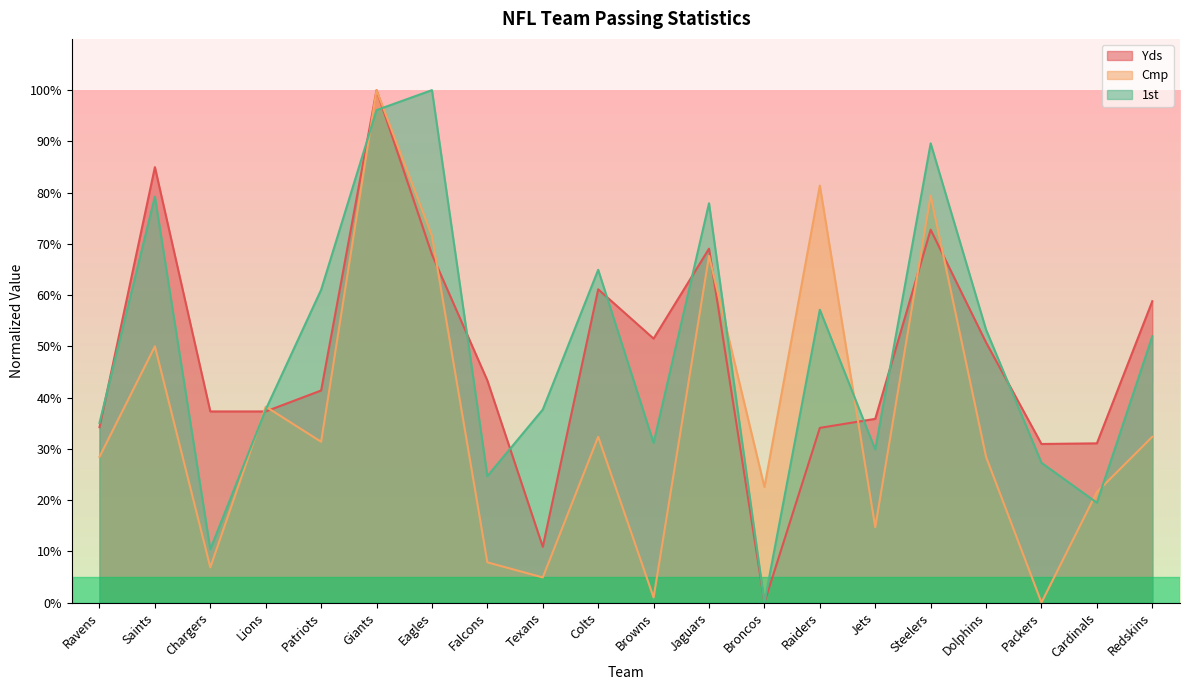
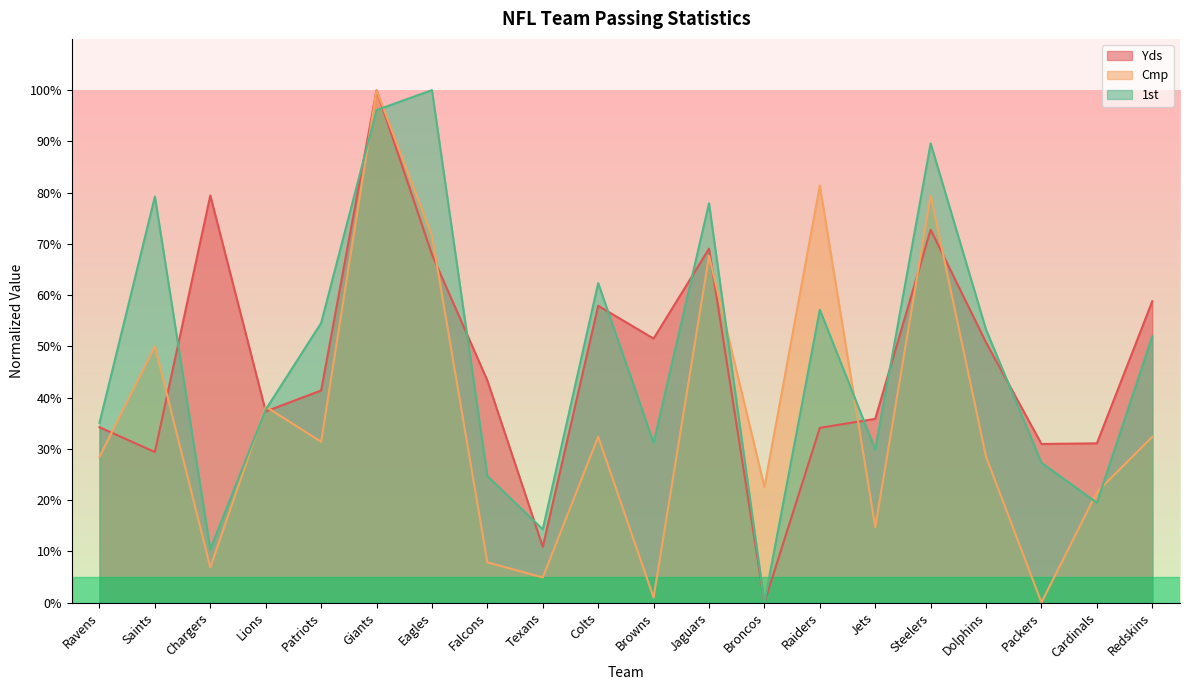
Yds, Saints: 85% -> 29%
Yds, Chargers: 37% -> 79%
1st, Patriots: 61% -> 55%
1st, Texans: 38% -> 14%
Yds, Colts: 61% -> 58%
1st, Colts: 65% -> 62%
